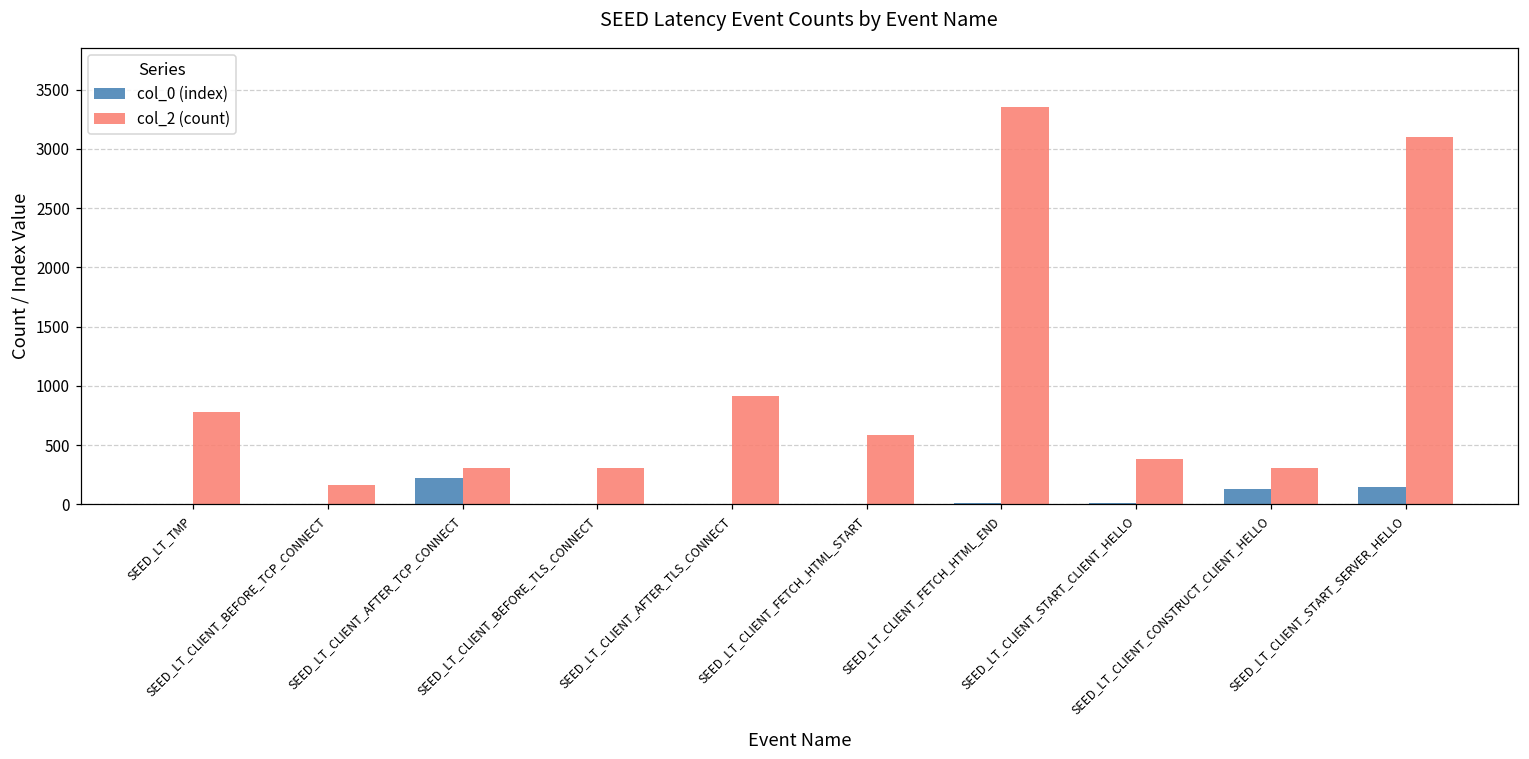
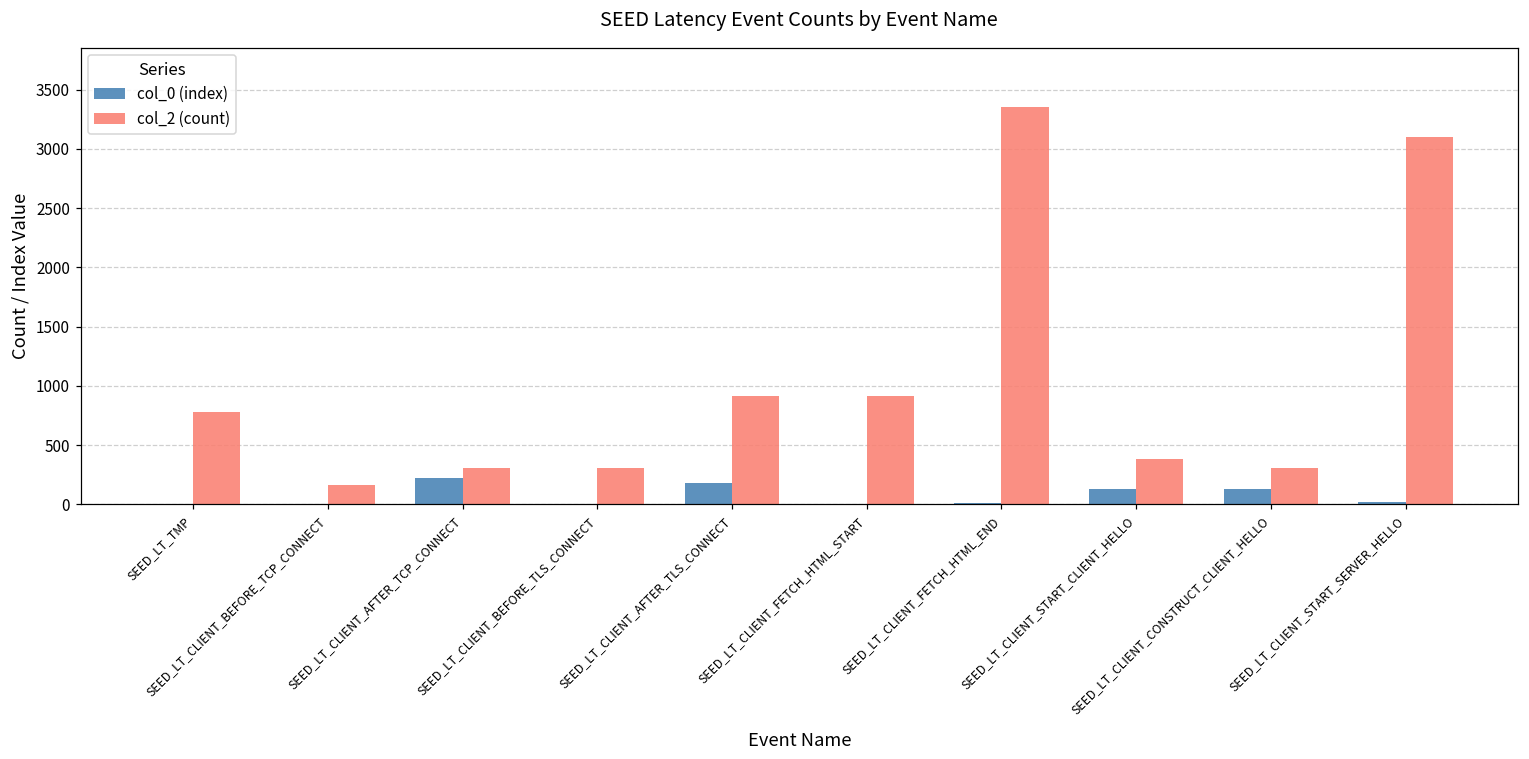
col_0 (index), SEED_LT_CLIENT_AFTER_TLS_CONNECT: 10 -> 180
col_2 (count), SEED_LT_CLIENT_FETCH_HTML_START: 590 -> 920
col_0 (index), SEED_LT_CLIENT_START_CLIENT_HELLO: 10 -> 130
col_0 (index), SEED_LT_CLIENT_START_SERVER_HELLO: 140 -> 20
